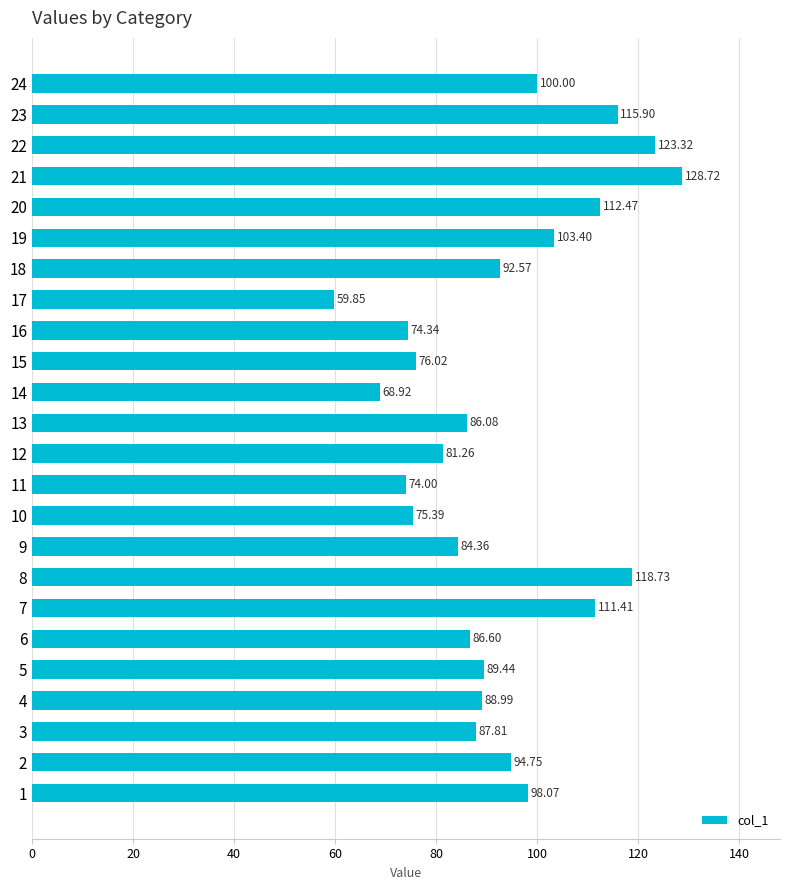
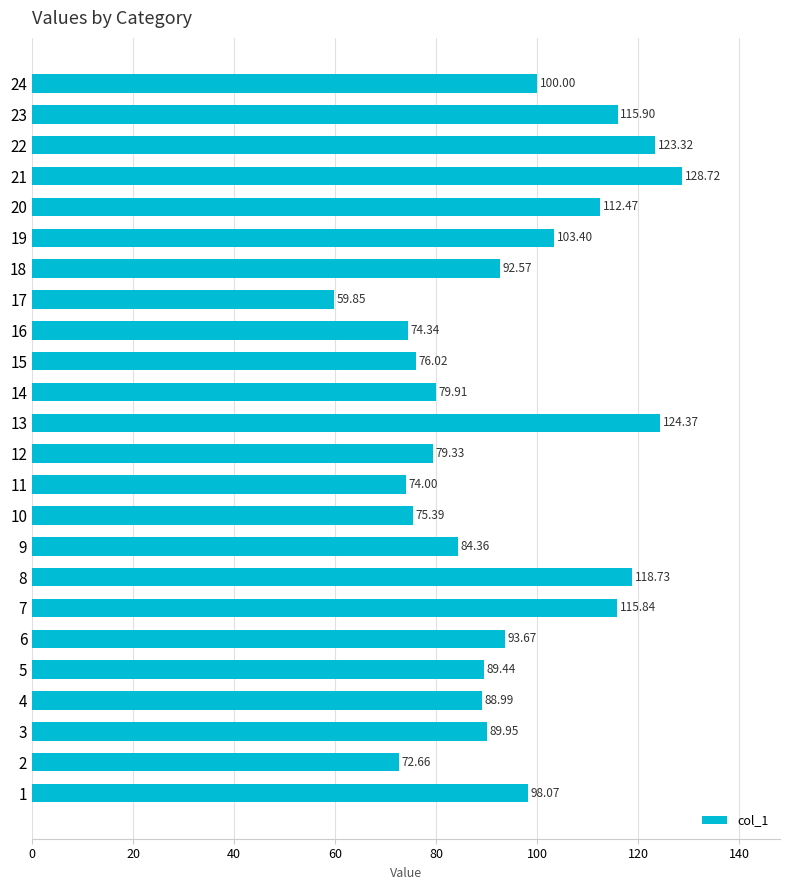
14: 68.92 -> 79.91
13: 86.08 -> 124.37
12: 81.26 -> 79.33
7: 111.41 -> 115.84
6: 86.60 -> 93.67
3: 87.81 -> 89.95
2: 94.75 -> 72.66
